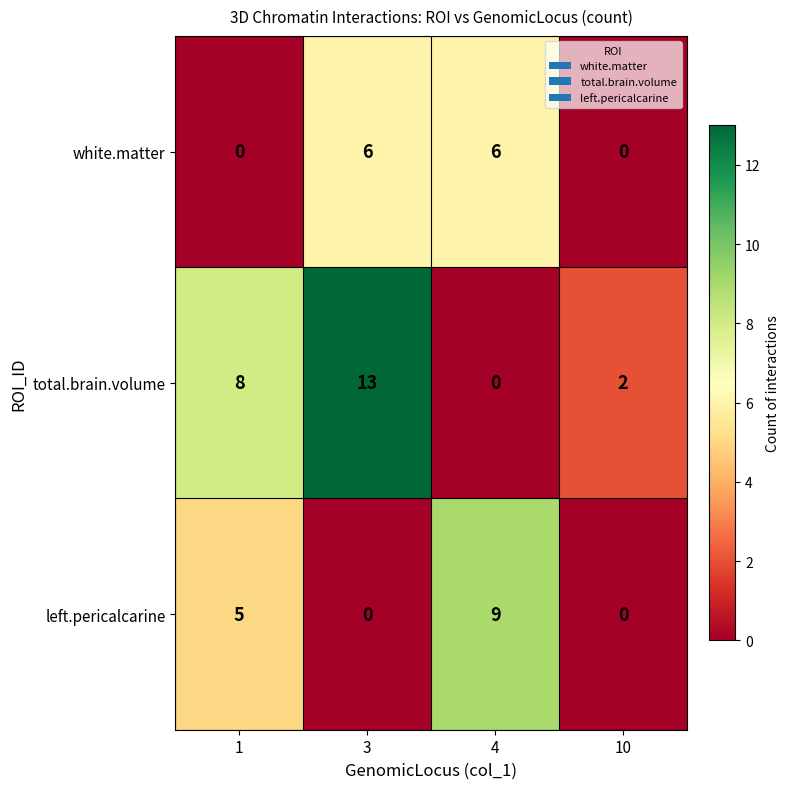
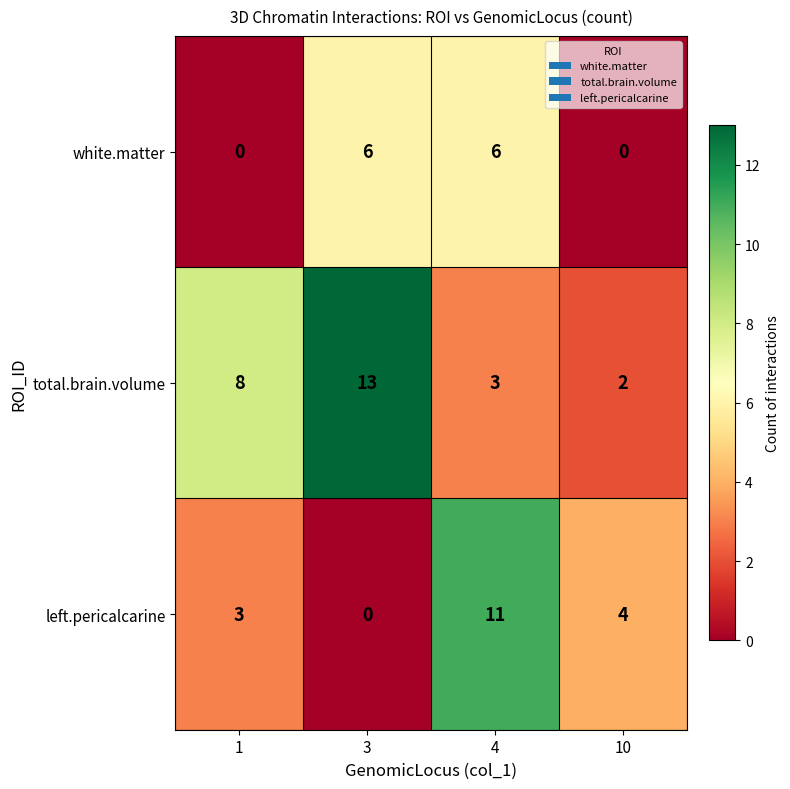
total.brain.volume, 4: 0 -> 3
left.pericalcarine, 1: 5 -> 3
left.pericalcarine, 4: 9 -> 11
left.pericalcarine, 10: 0 -> 4
